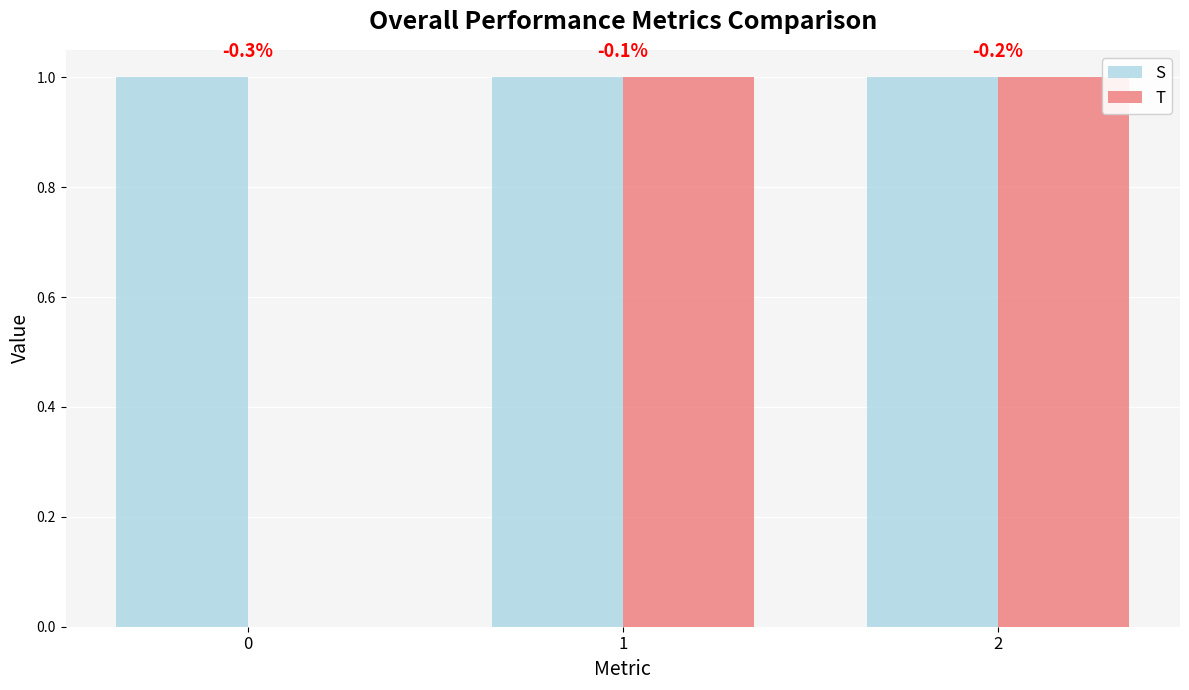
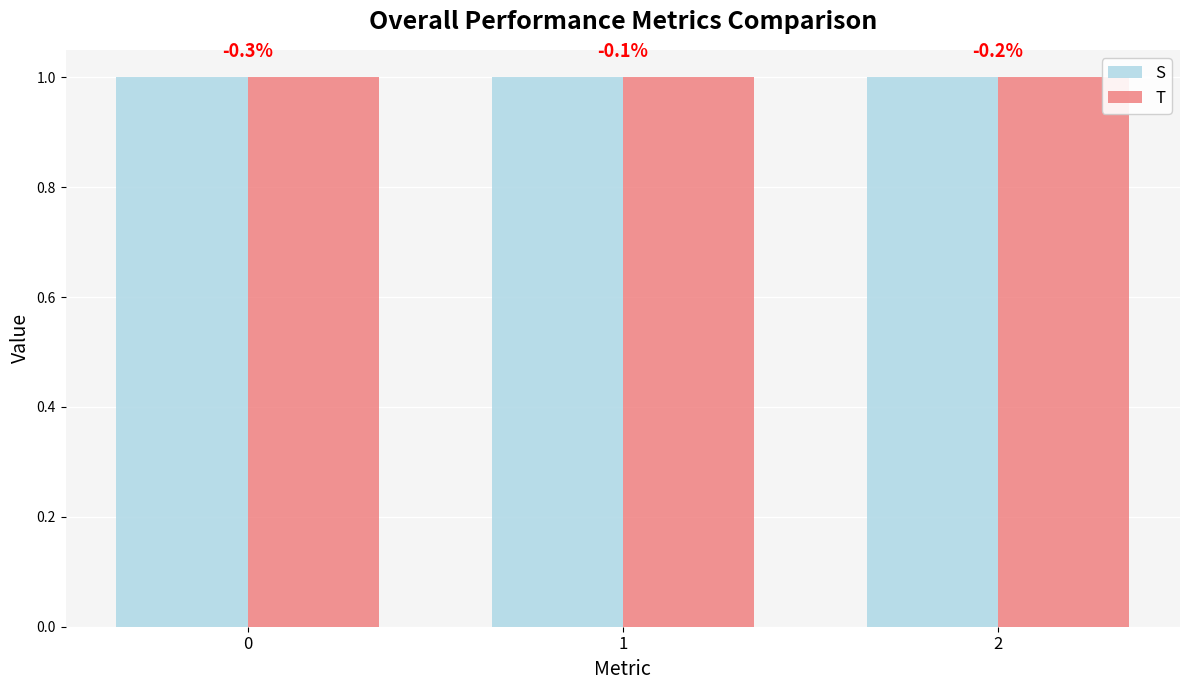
T, 0: 0 -> 1
